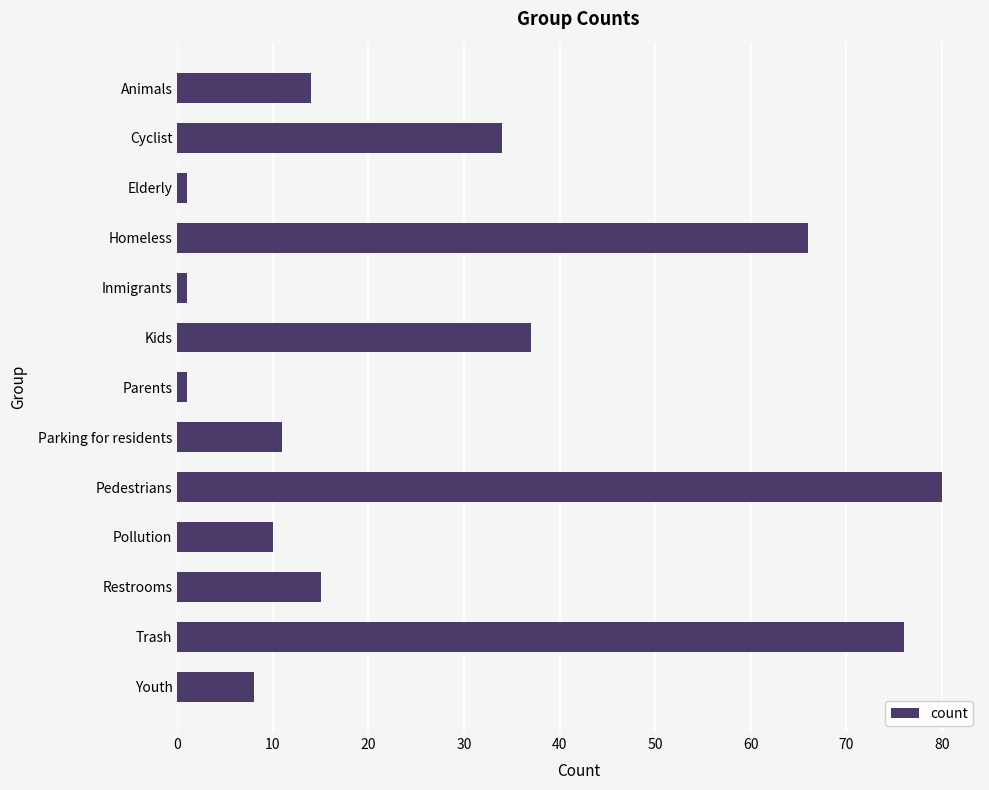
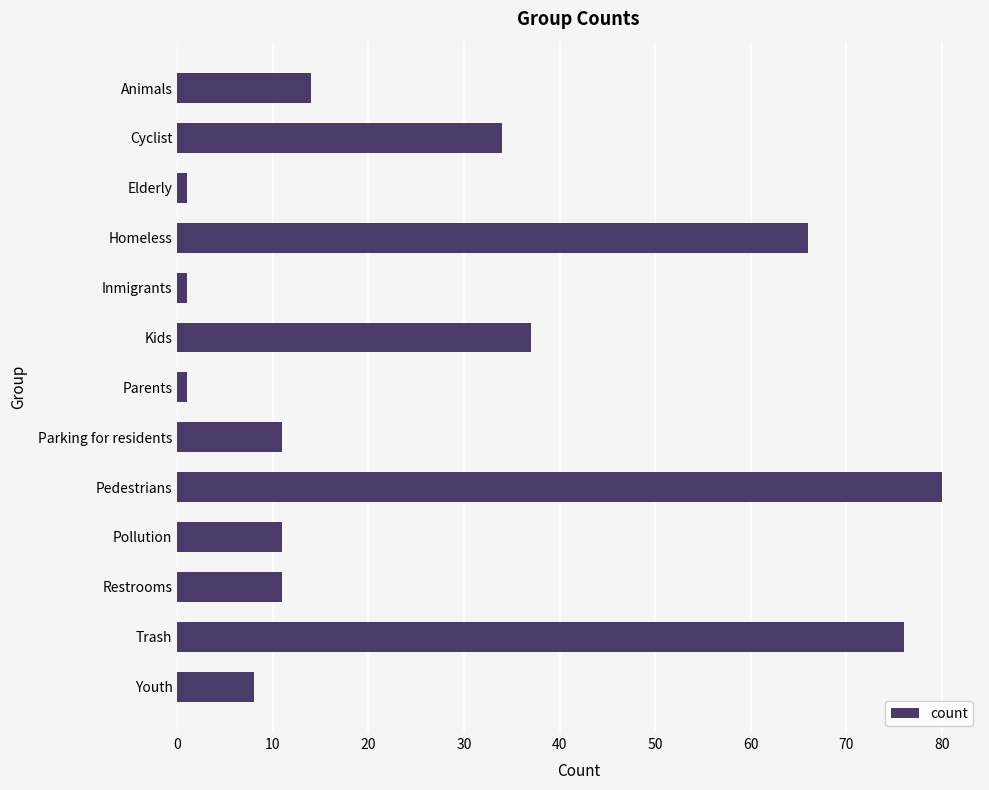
Pollution: 10 -> 11
Restrooms: 15 -> 11
